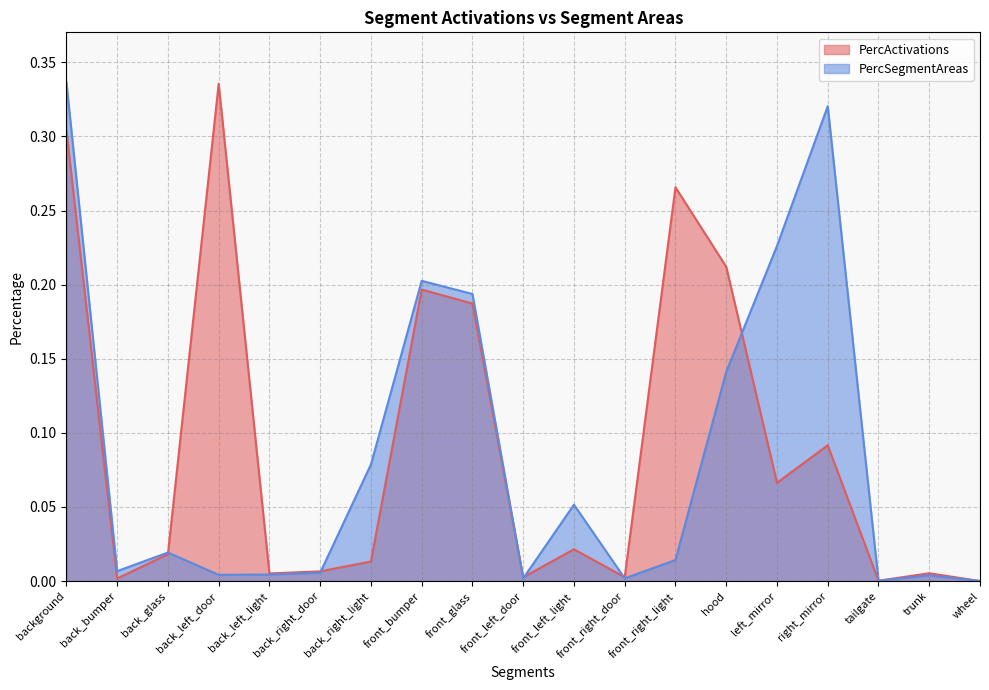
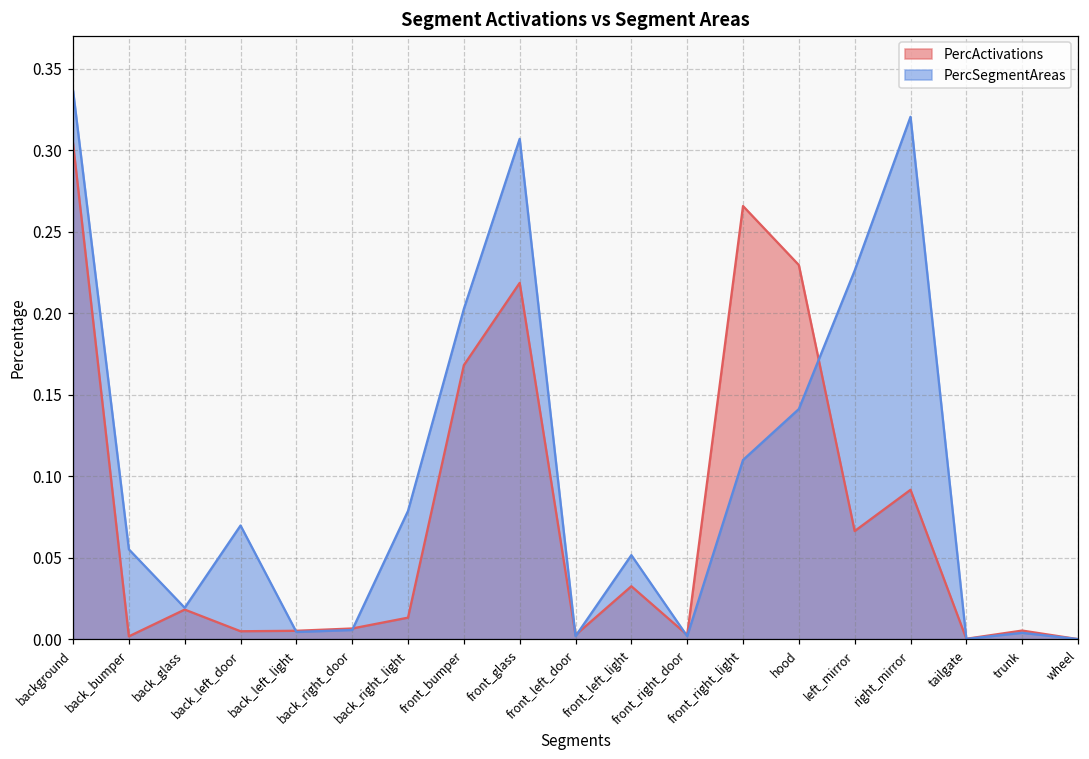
PercSegmentAreas, back_bumper: 0.007 -> 0.055
PercActivations, back_left_door: 0.335 -> 0.005
PercSegmentAreas, back_left_door: 0.004 -> 0.070
PercActivations, front_bumper: 0.197 -> 0.168
PercActivations, front_glass: 0.187 -> 0.219
PercSegmentAreas, front_glass: 0.194 -> 0.307
PercActivations, front_left_light: 0.021 -> 0.032
PercSegmentAreas, front_right_light: 0.014 -> 0.110
PercActivations, hood: 0.212 -> 0.229
